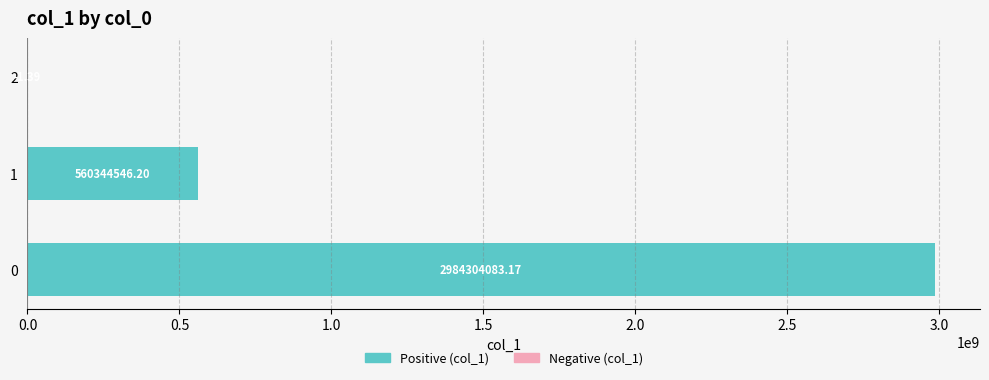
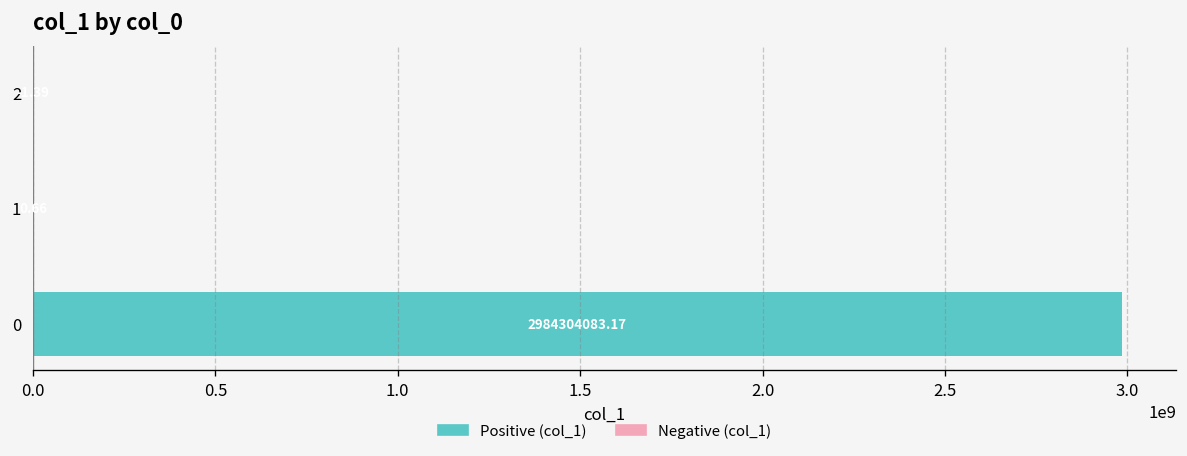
1: 560000000 -> 0
